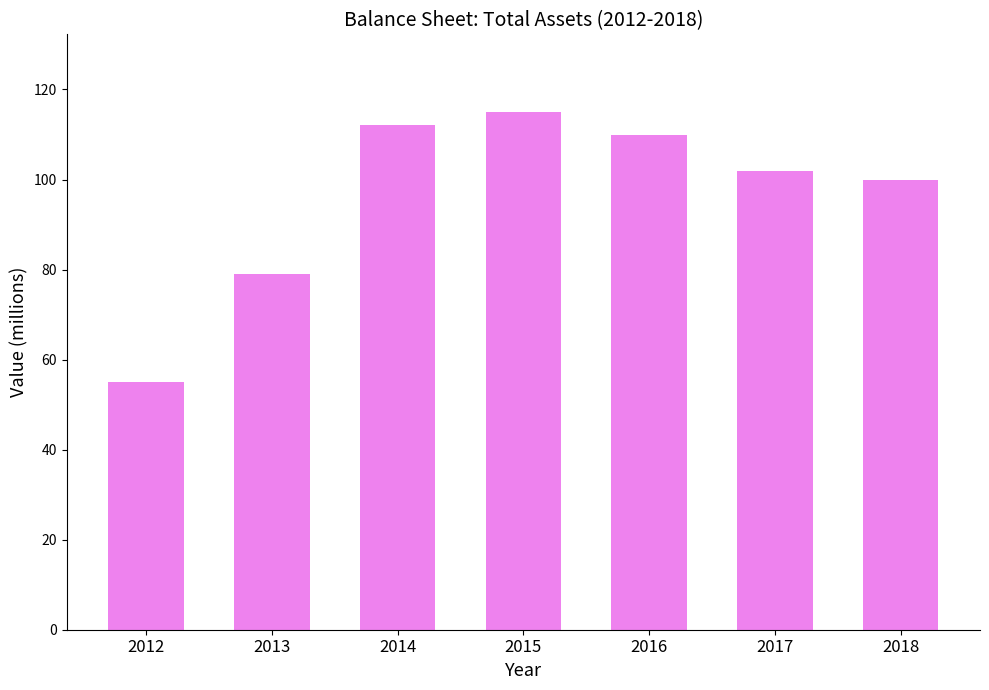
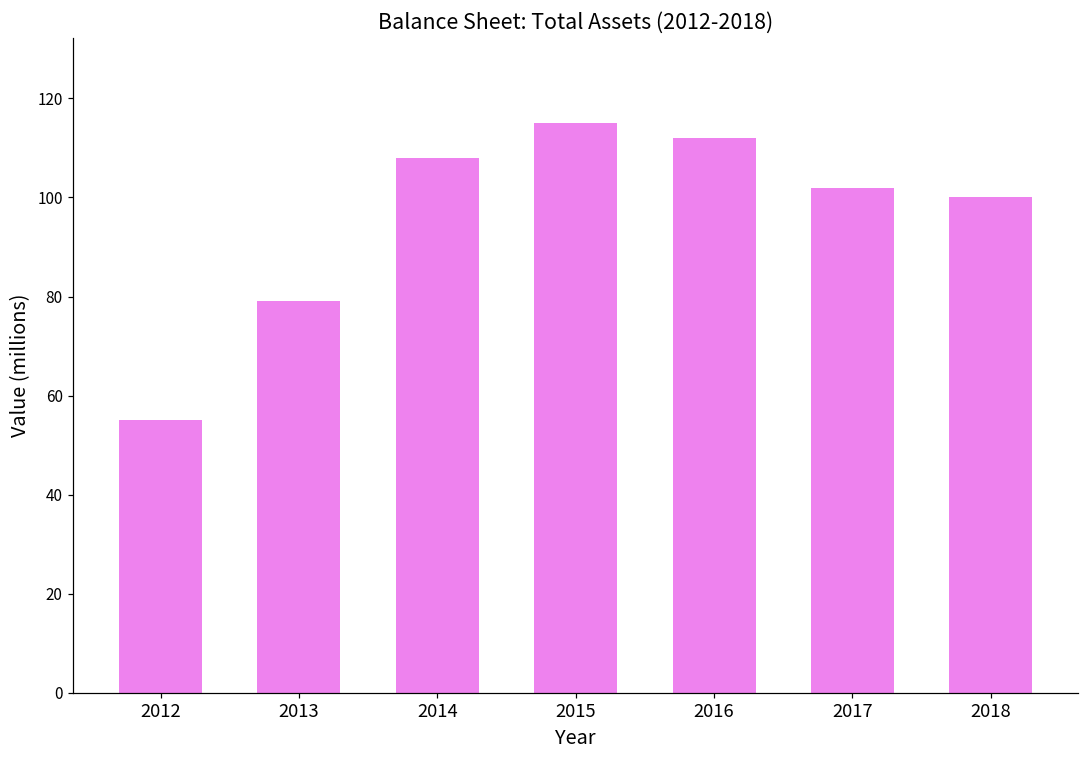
2014: 112 -> 108
2016: 110 -> 112
